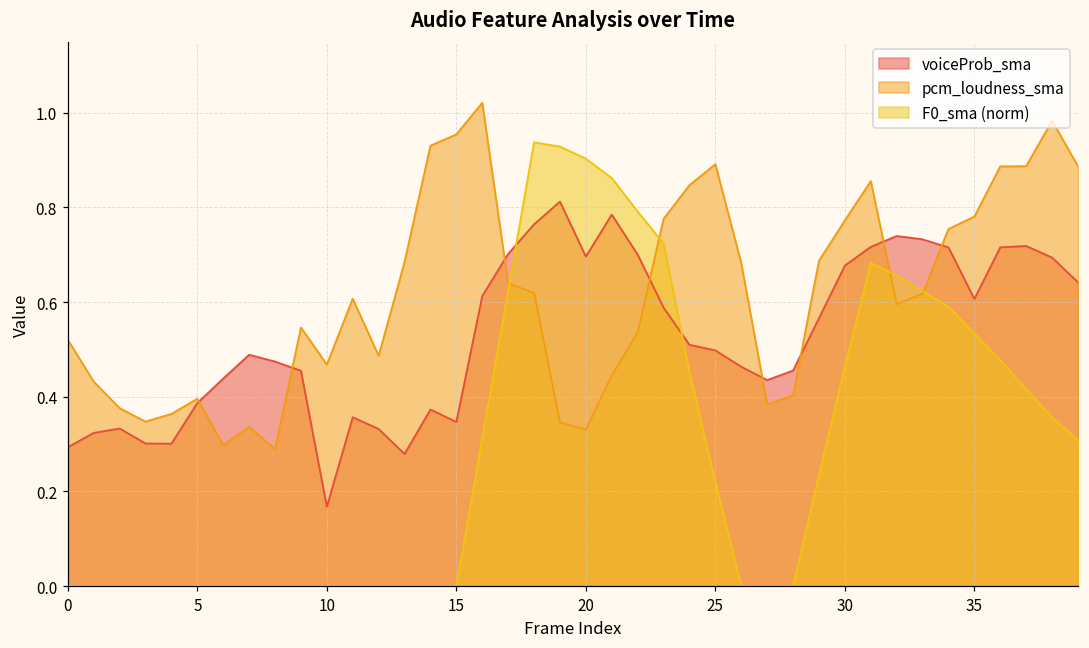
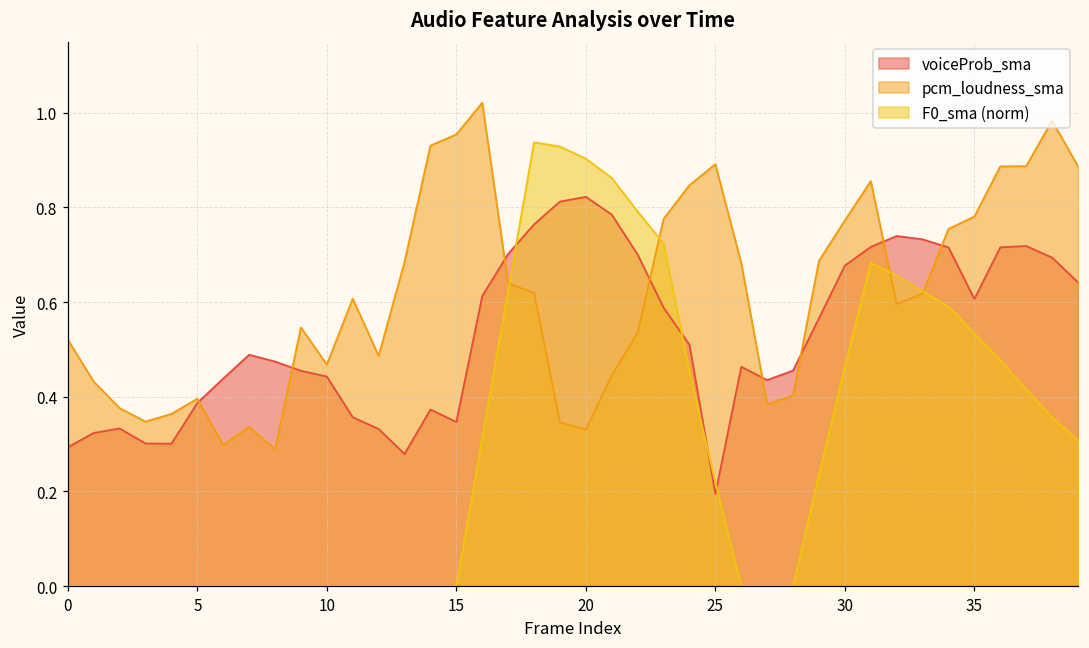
voiceProb_sma, 10: 0.17 -> 0.44
voiceProb_sma, 20: 0.70 -> 0.82
voiceProb_sma, 25: 0.50 -> 0.19
